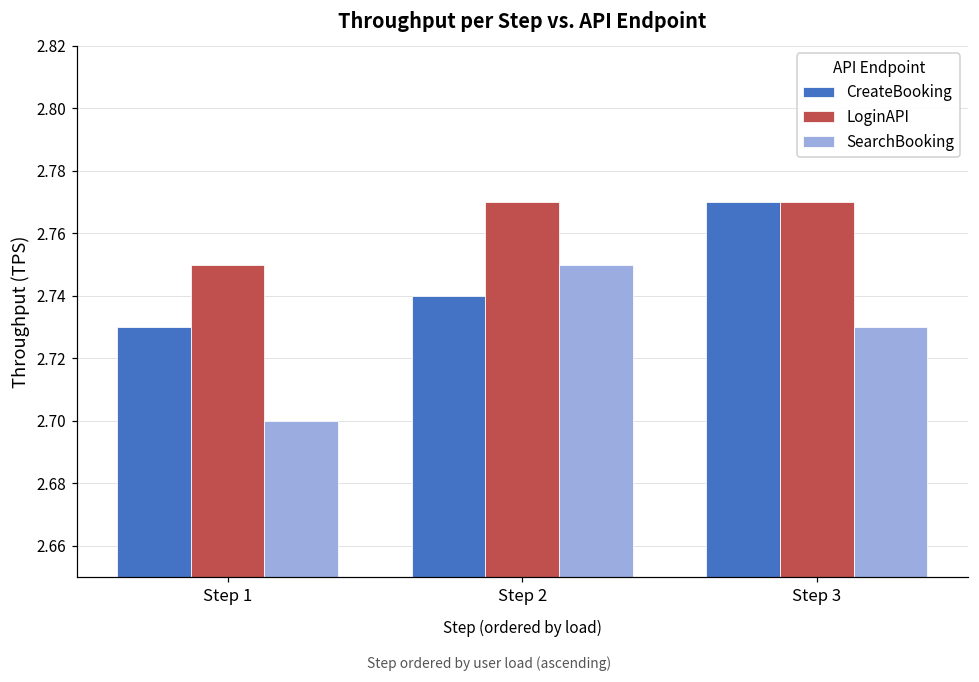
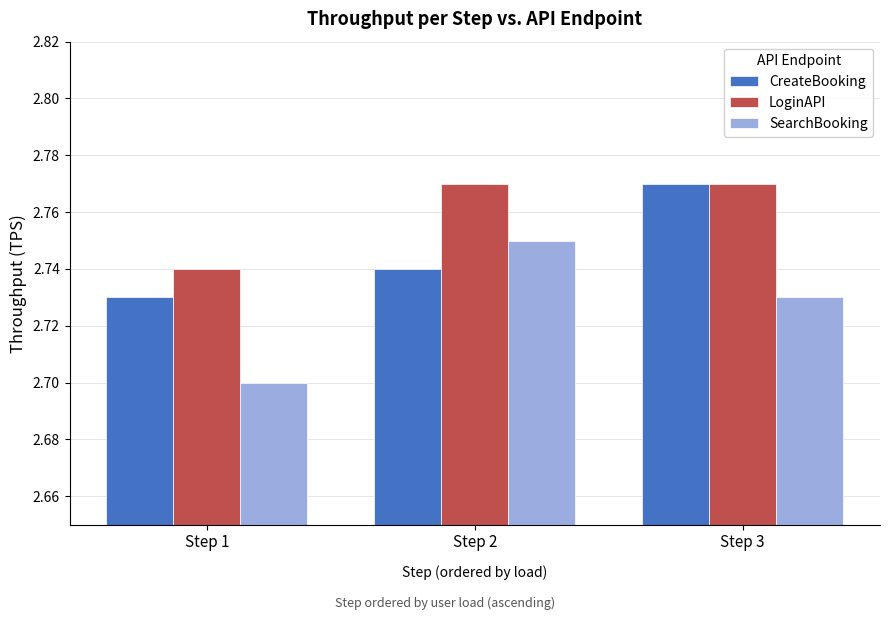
LoginAPI, Step 1: 2.75 -> 2.74
